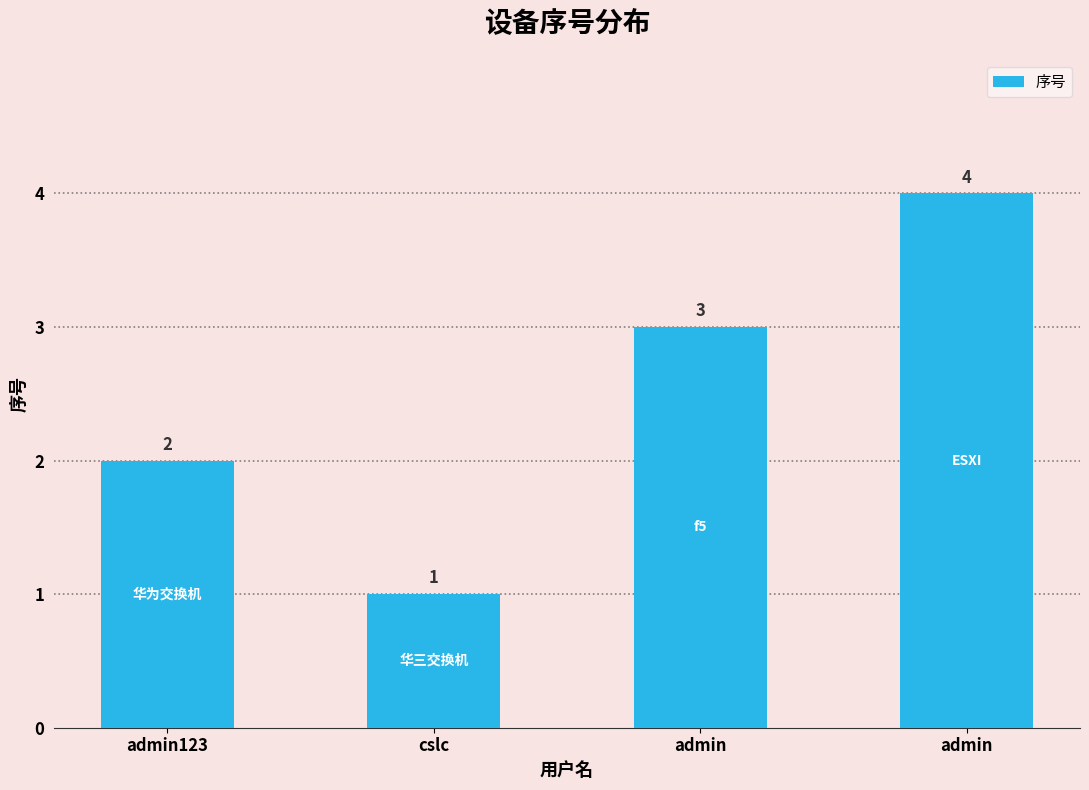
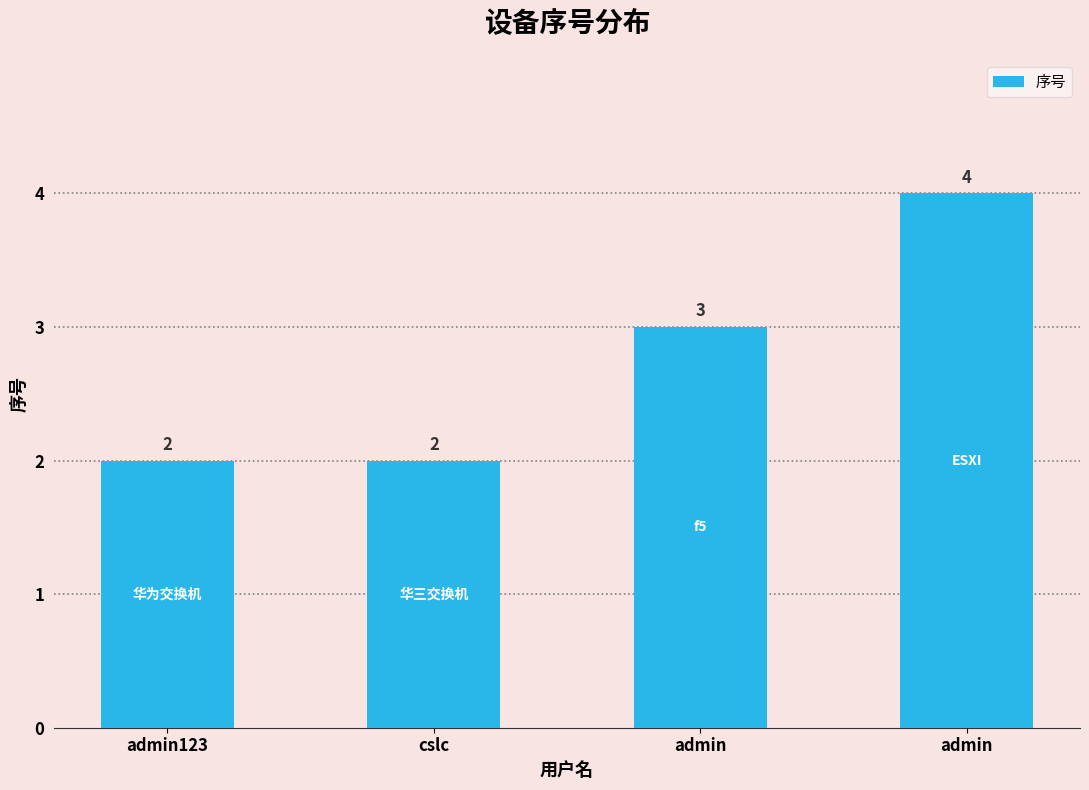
cslc: 1 -> 2
